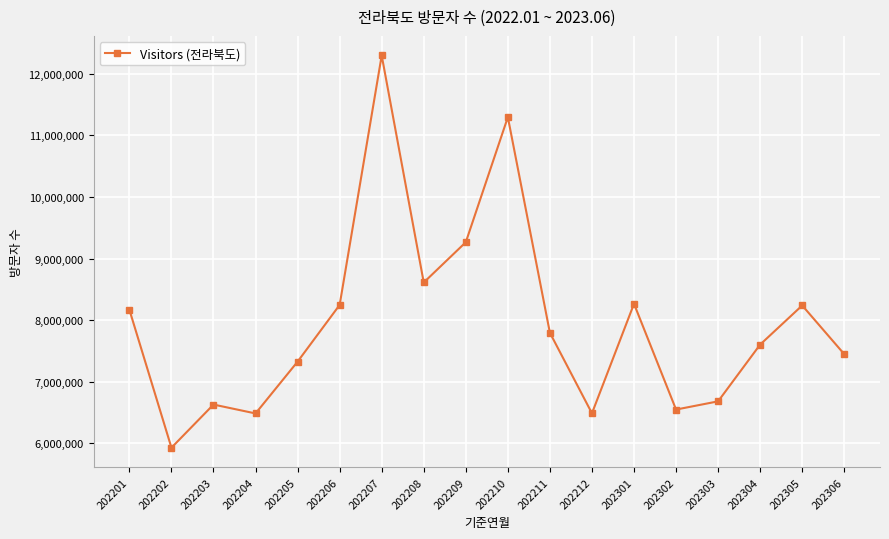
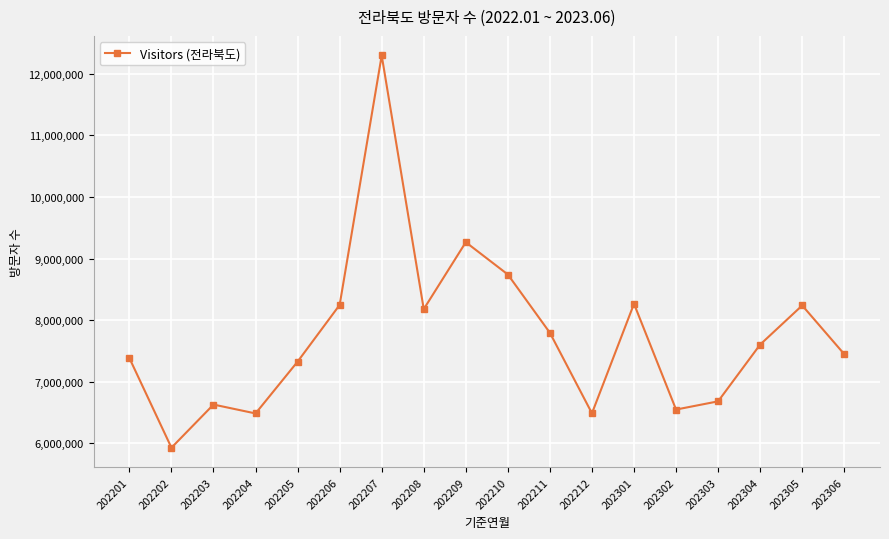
202201: 8,200,000 -> 7,400,000
202208: 8,600,000 -> 8,200,000
202210: 11,300,000 -> 8,700,000
